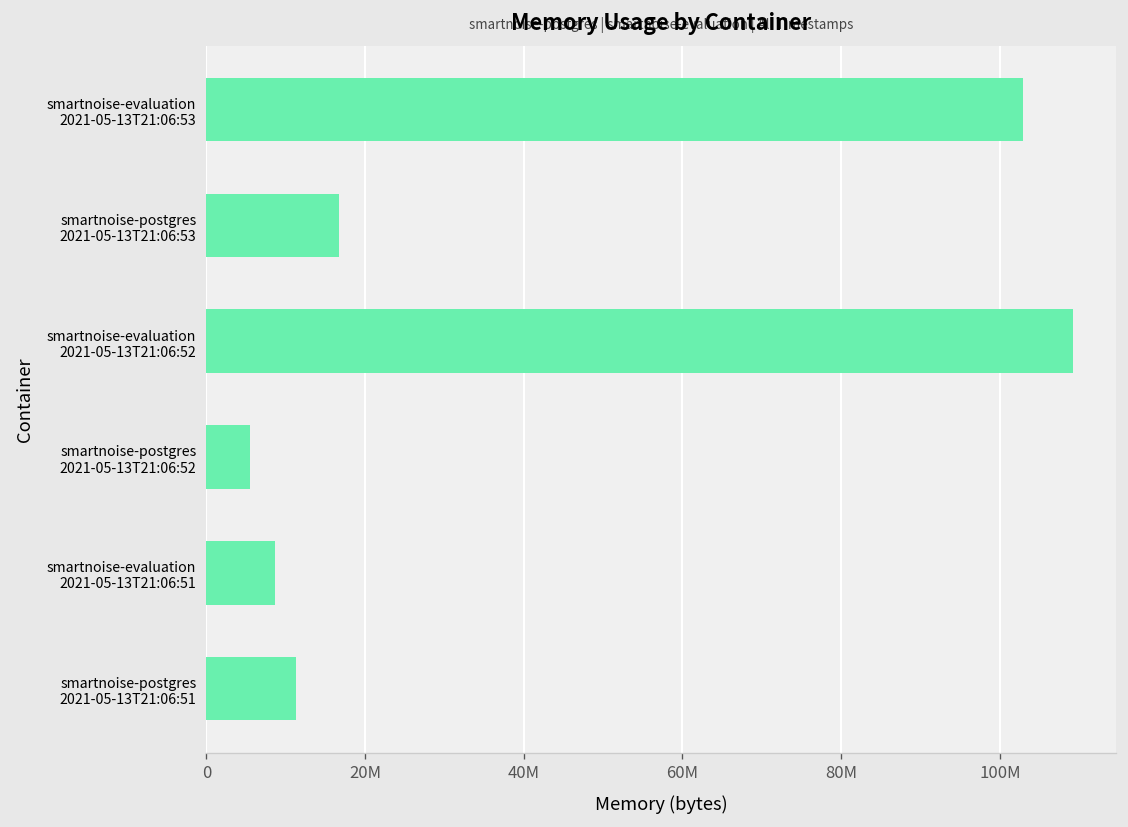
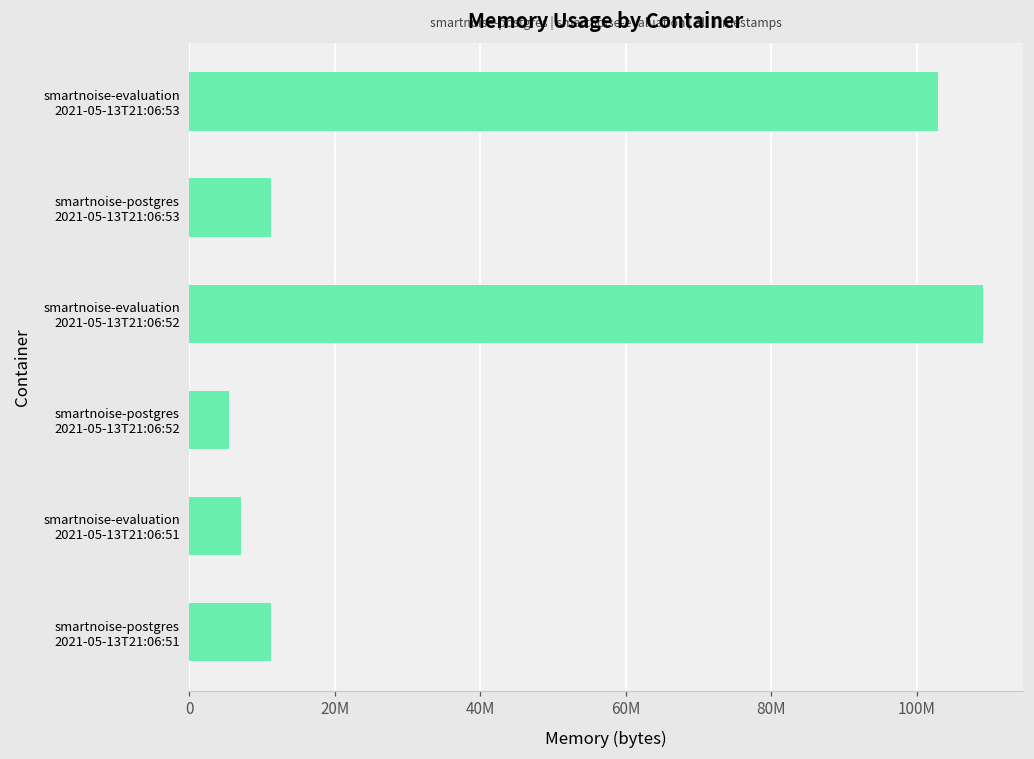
smartnoise-postgres 2021-05-13T21:06:53: 17000000 -> 11000000
smartnoise-evaluation 2021-05-13T21:06:51: 9000000 -> 7000000
